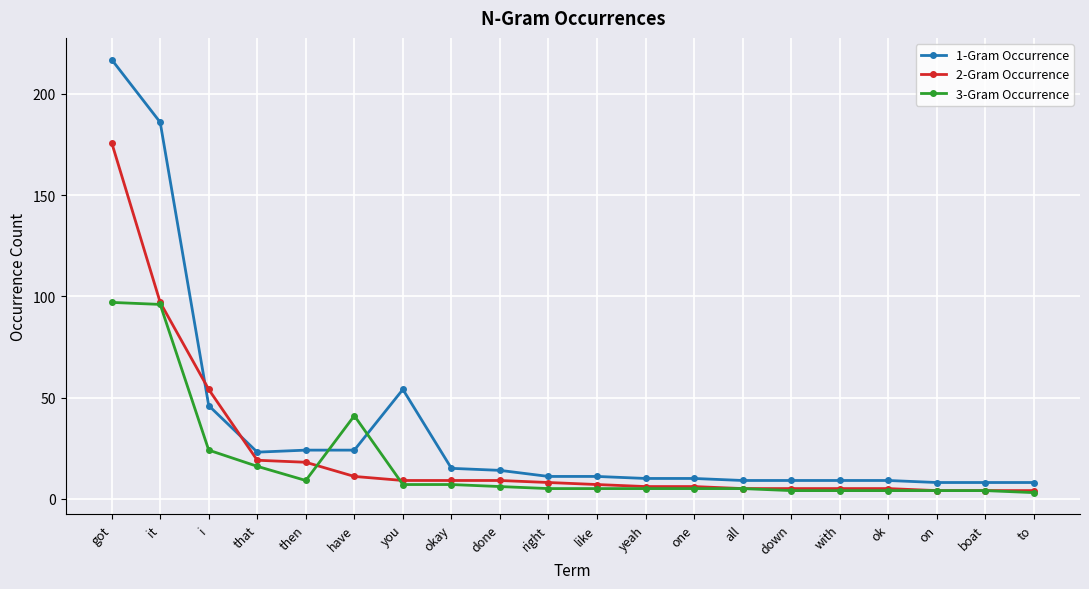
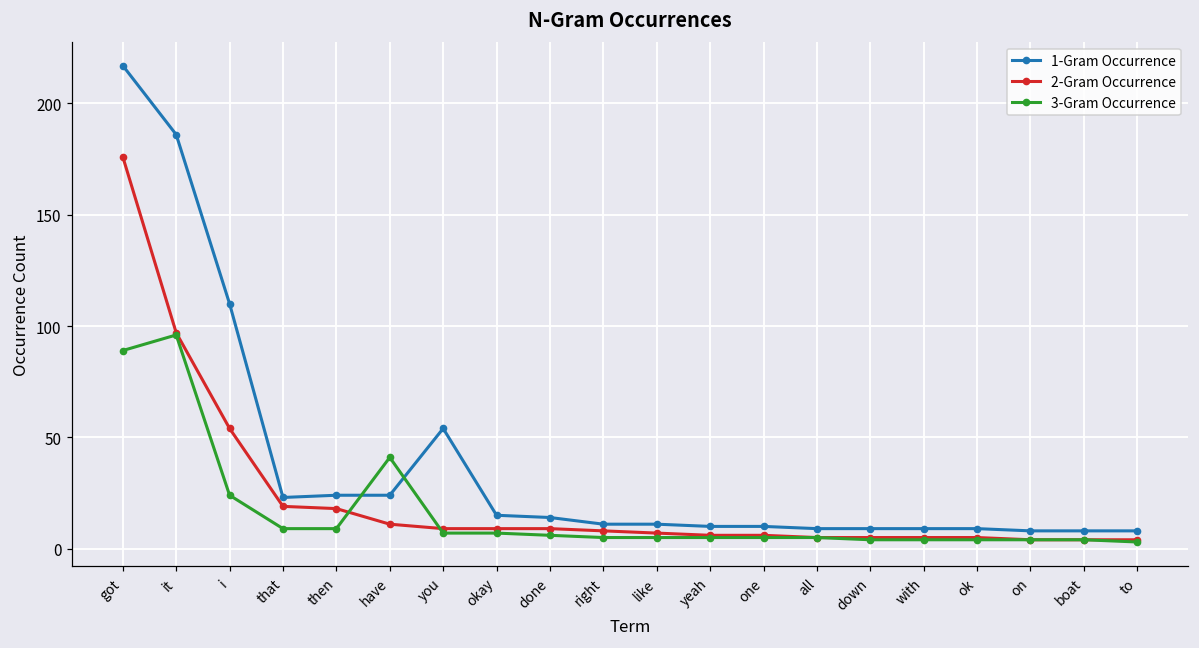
3-Gram Occurrence, got: 97 -> 89
1-Gram Occurrence, i: 46 -> 110
3-Gram Occurrence, that: 16 -> 9
